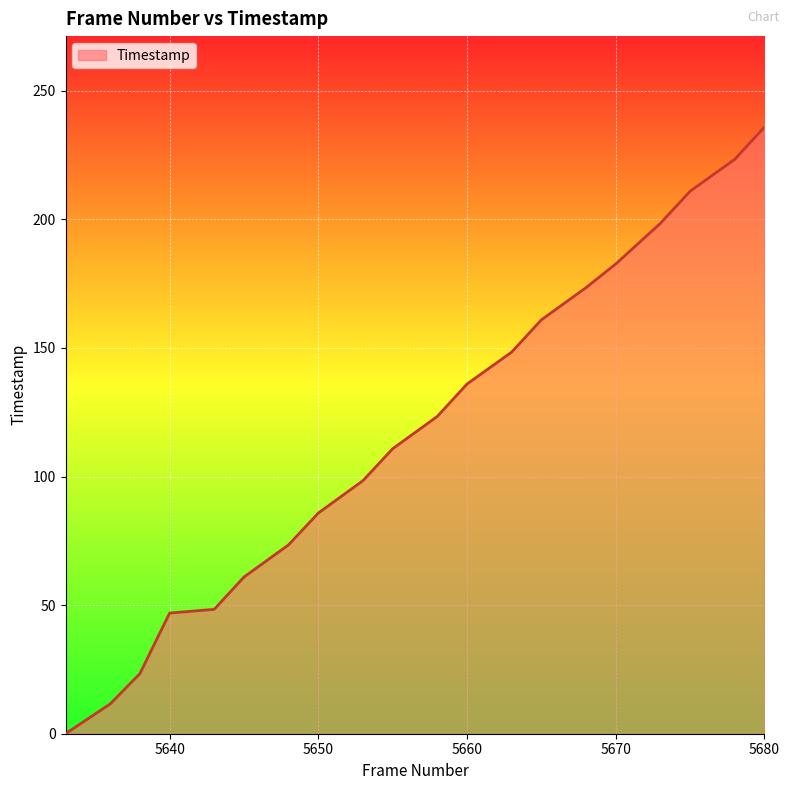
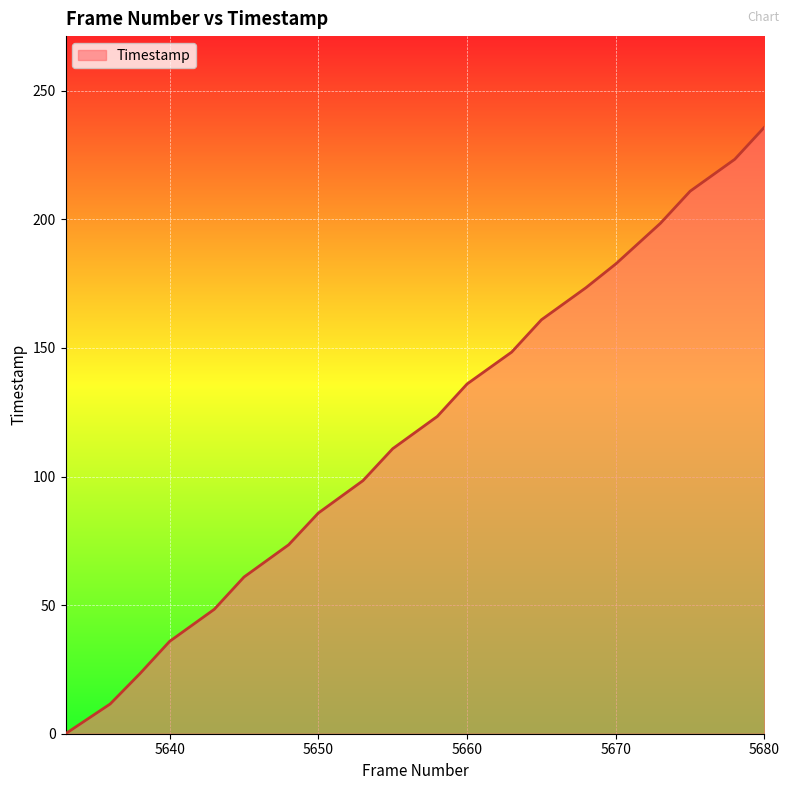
5640: 47 -> 36
